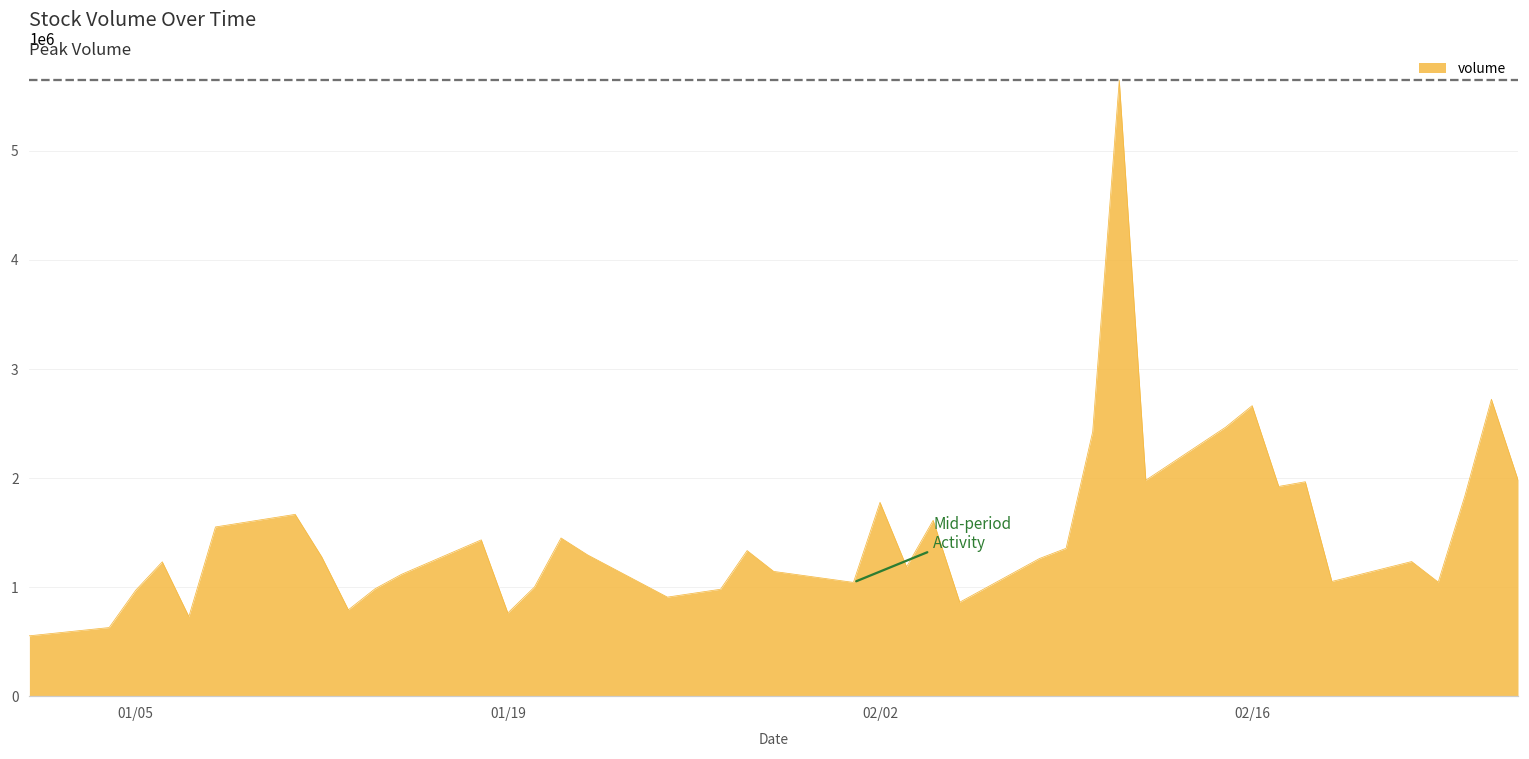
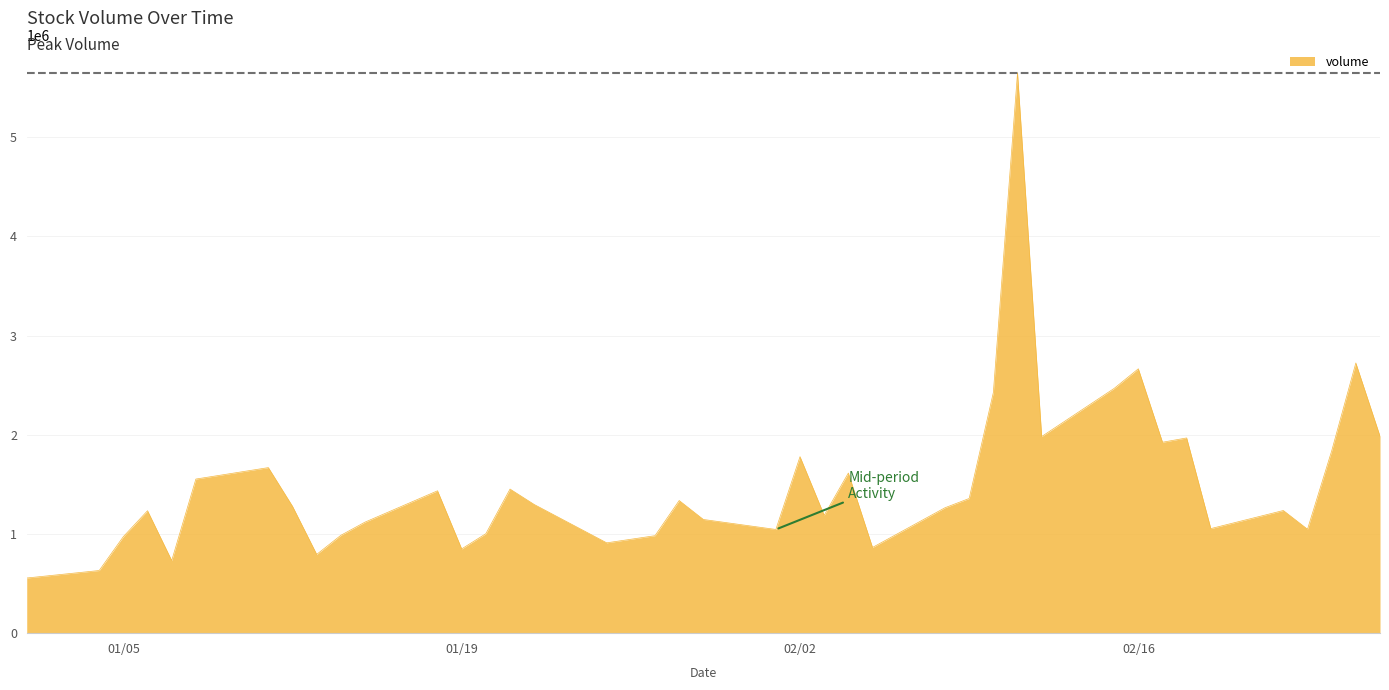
01/19: 770000 -> 850000
